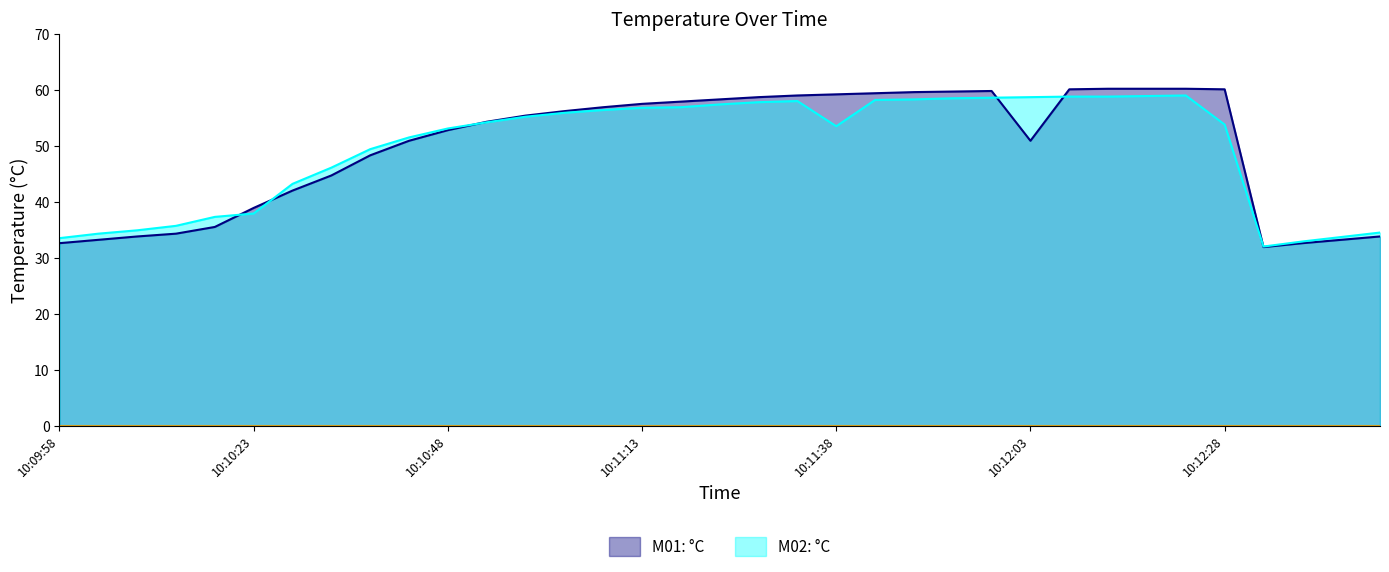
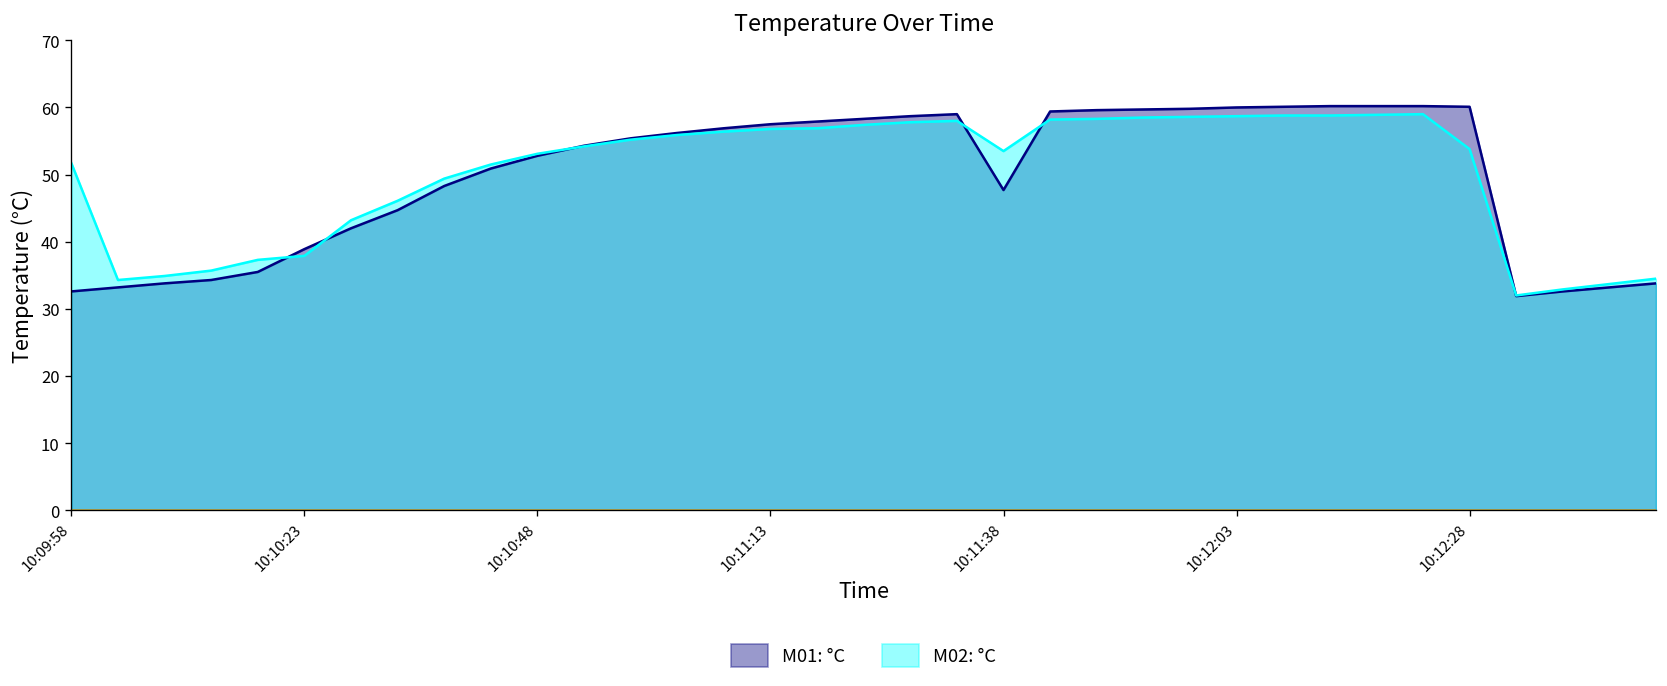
M02: °C, 10:09:58: 34 -> 52
M01: °C, 10:11:38: 59 -> 48
M01: °C, 10:12:03: 51 -> 60
